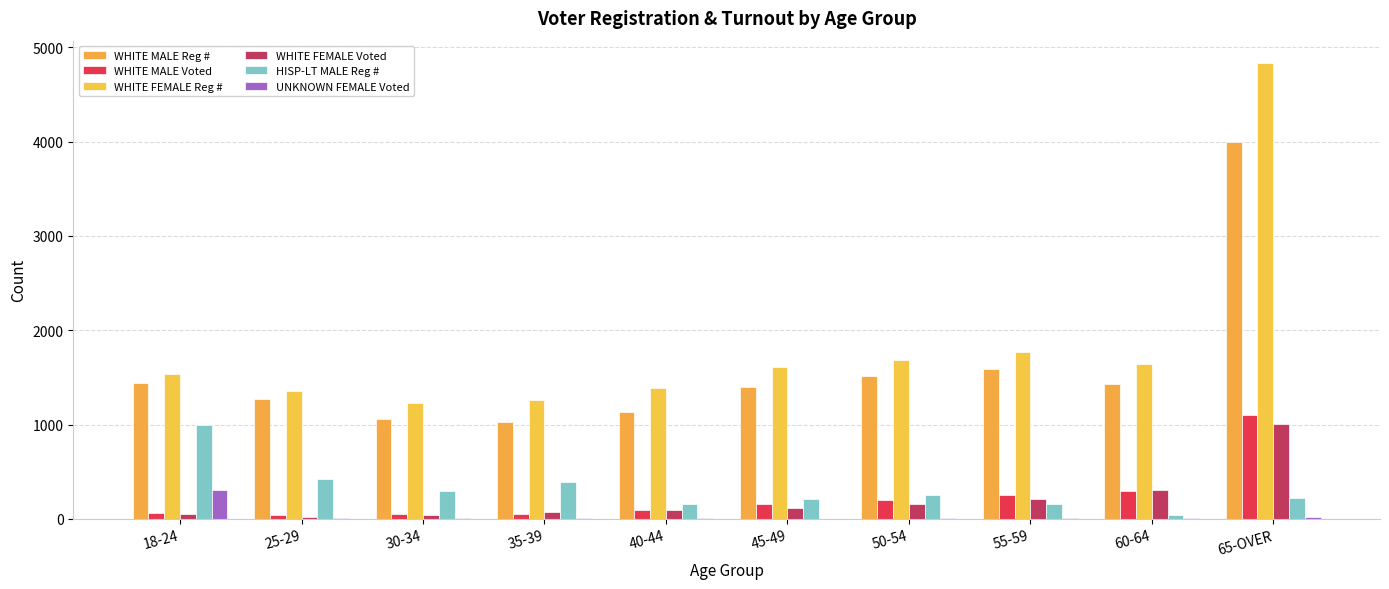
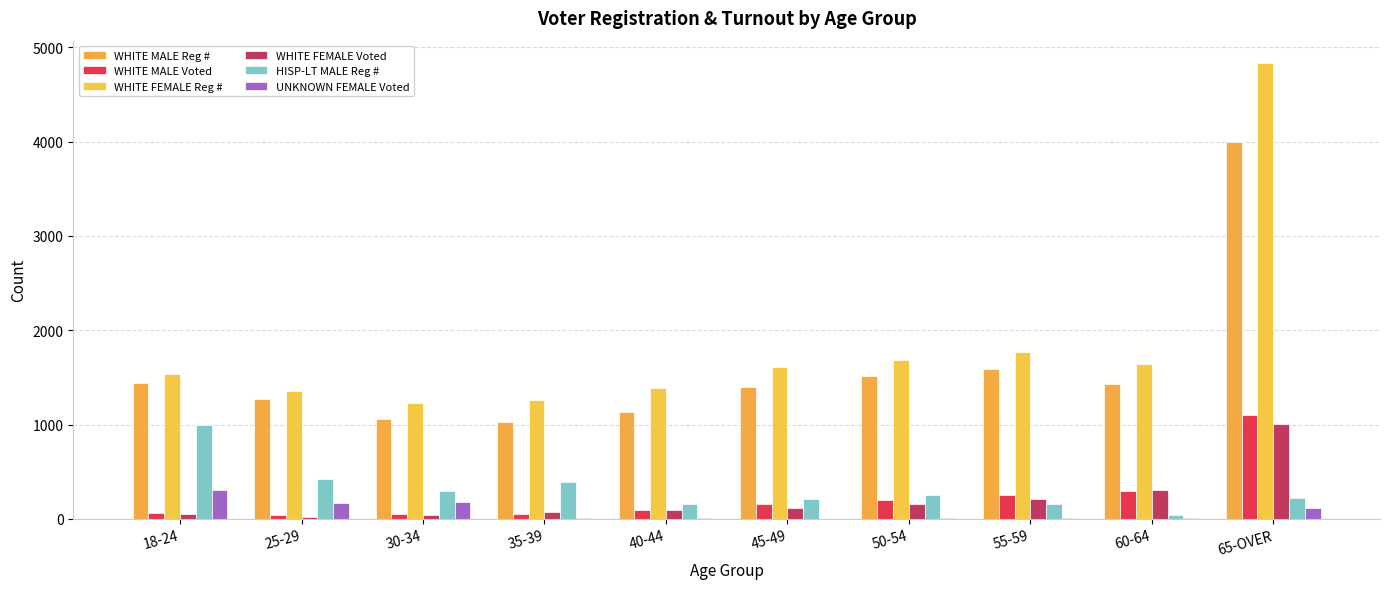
UNKNOWN FEMALE Voted, 25-29: 0 -> 200
UNKNOWN FEMALE Voted, 30-34: 0 -> 200
UNKNOWN FEMALE Voted, 65-OVER: 0 -> 100
